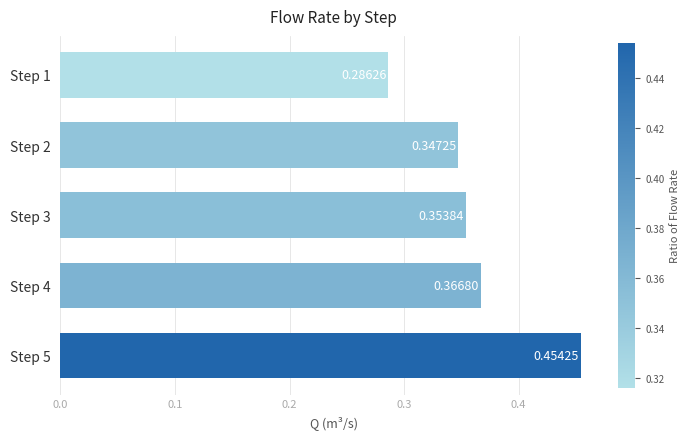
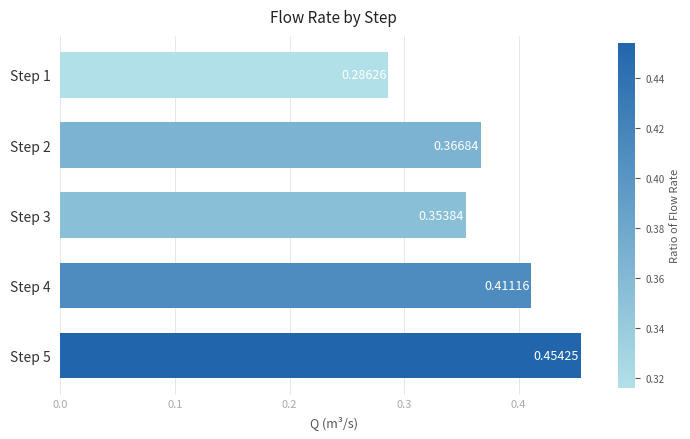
Step 2: 0.34725 -> 0.36684
Step 4: 0.36680 -> 0.41116
